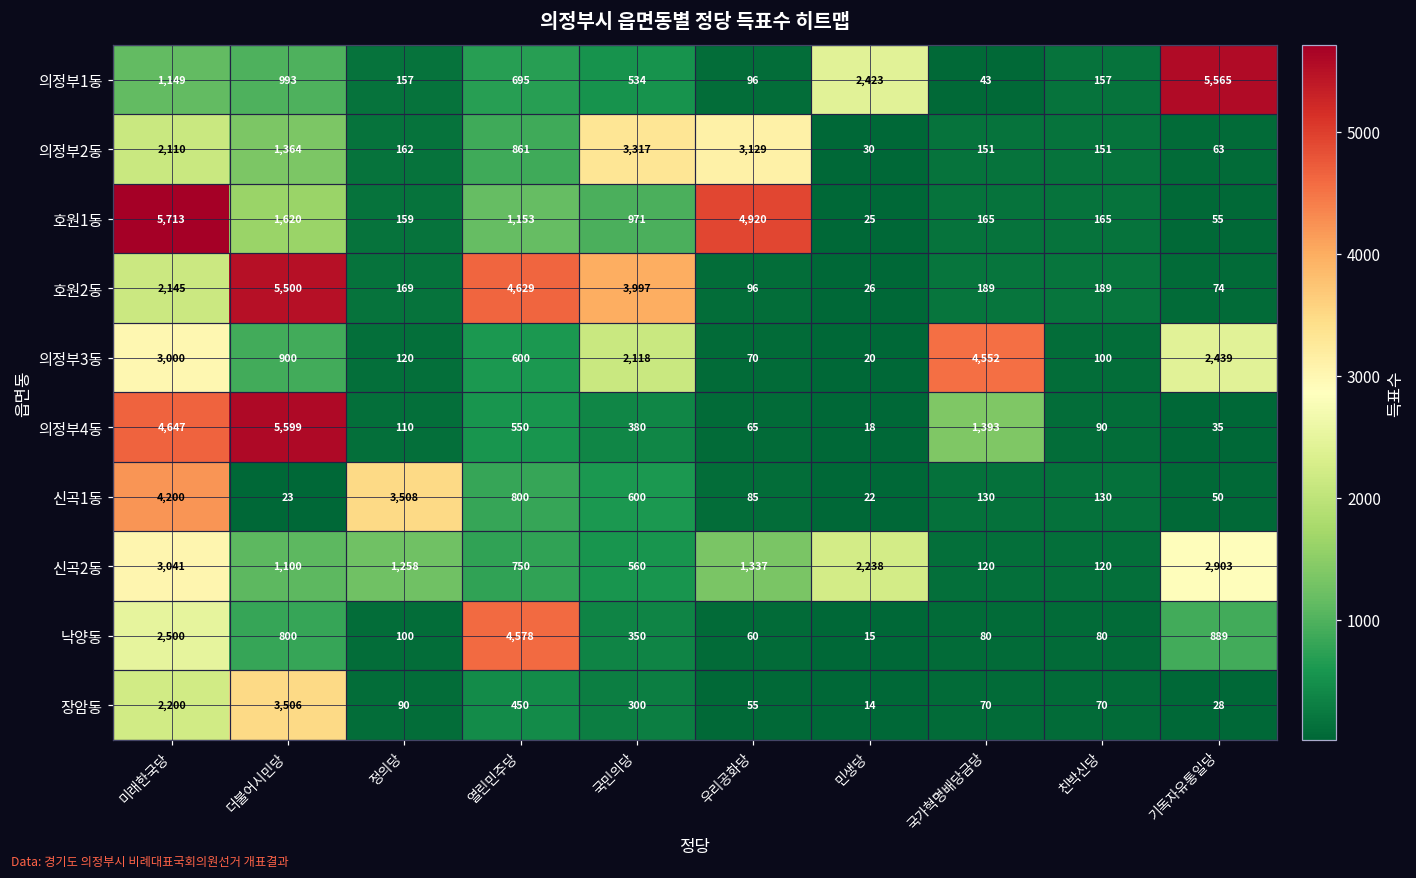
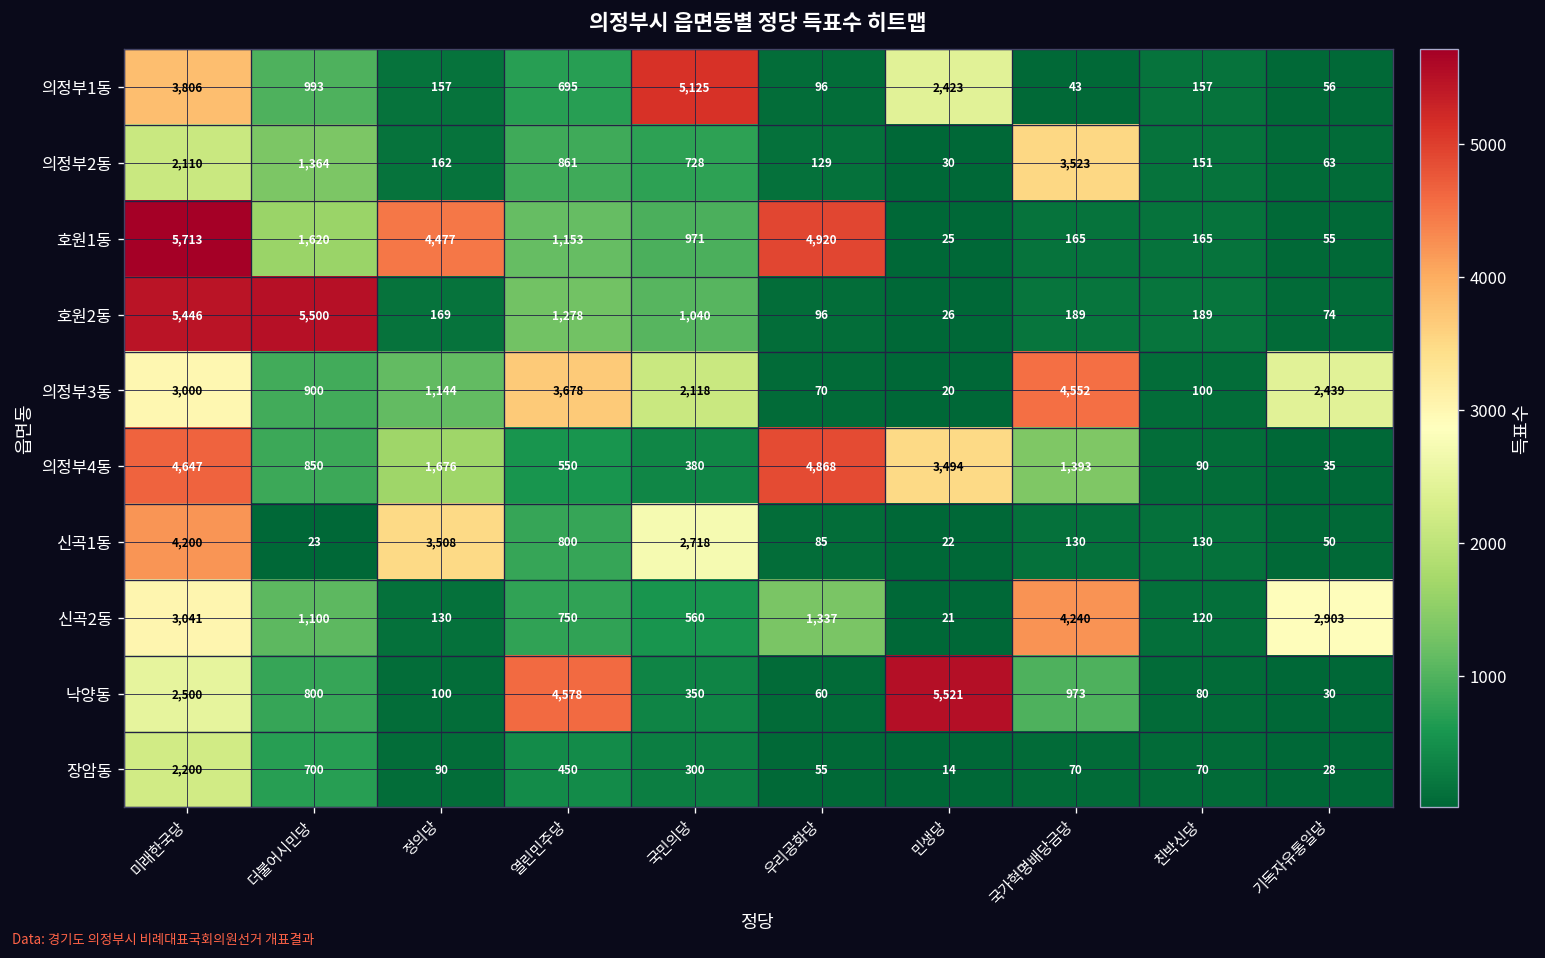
의정부1동, 미래한국당: 1,149 -> 3,806
의정부1동, 국민의당: 534 -> 5,125
의정부1동, 기독자유통일당: 5,565 -> 56
의정부2동, 국민의당: 3,317 -> 728
의정부2동, 우리공화당: 3,129 -> 129
의정부2동, 국가혁명배당금당: 151 -> 3,523
호원1동, 정의당: 159 -> 4,477
호원2동, 미래한국당: 2,145 -> 5,446
호원2동, 열린민주당: 4,629 -> 1,278
호원2동, 국민의당: 3,997 -> 1,040
의정부3동, 정의당: 120 -> 1,144
의정부3동, 열린민주당: 600 -> 3,678
의정부4동, 더불어시민당: 5,599 -> 850
의정부4동, 정의당: 110 -> 1,676
의정부4동, 우리공화당: 65 -> 4,868
의정부4동, 민생당: 18 -> 3,494
신곡1동, 국민의당: 600 -> 2,718
신곡2동, 정의당: 1,258 -> 130
신곡2동, 민생당: 2,238 -> 21
신곡2동, 국가혁명배당금당: 120 -> 4,240
낙양동, 민생당: 15 -> 5,521
낙양동, 국가혁명배당금당: 80 -> 973
낙양동, 기독자유통일당: 889 -> 30
장암동, 더불어시민당: 3,506 -> 700
